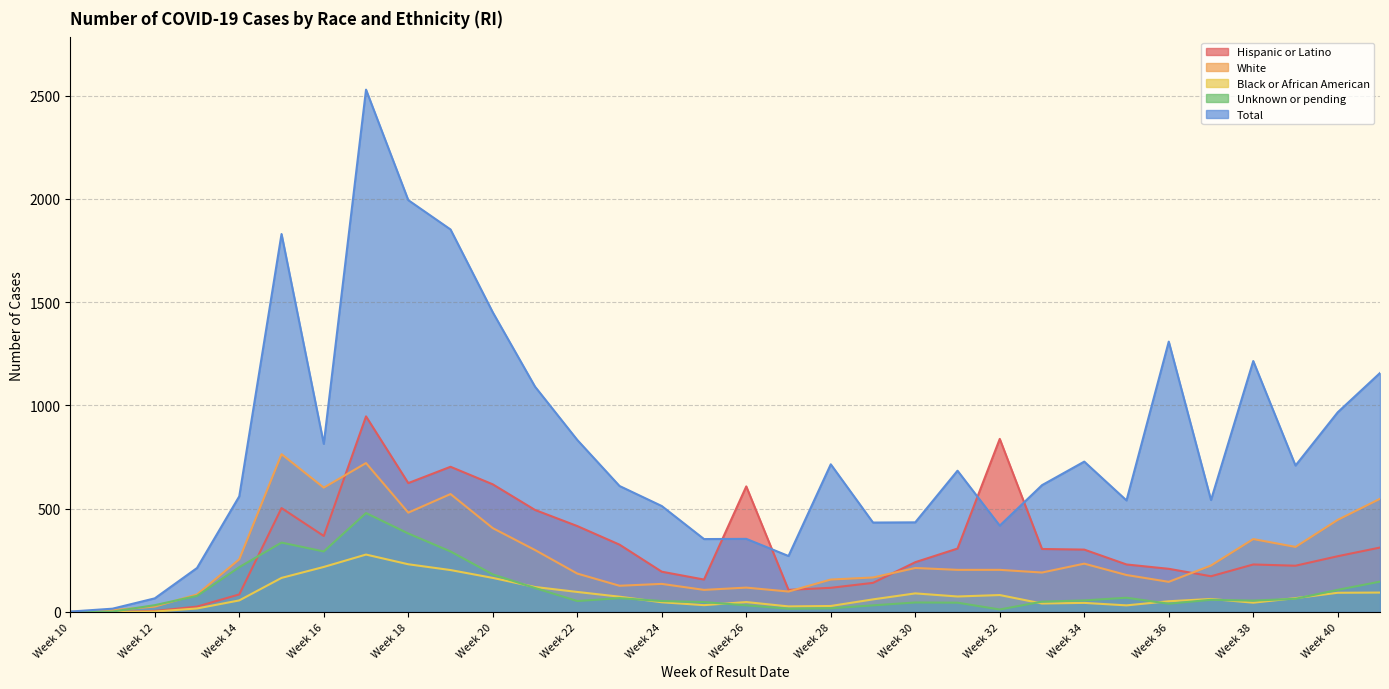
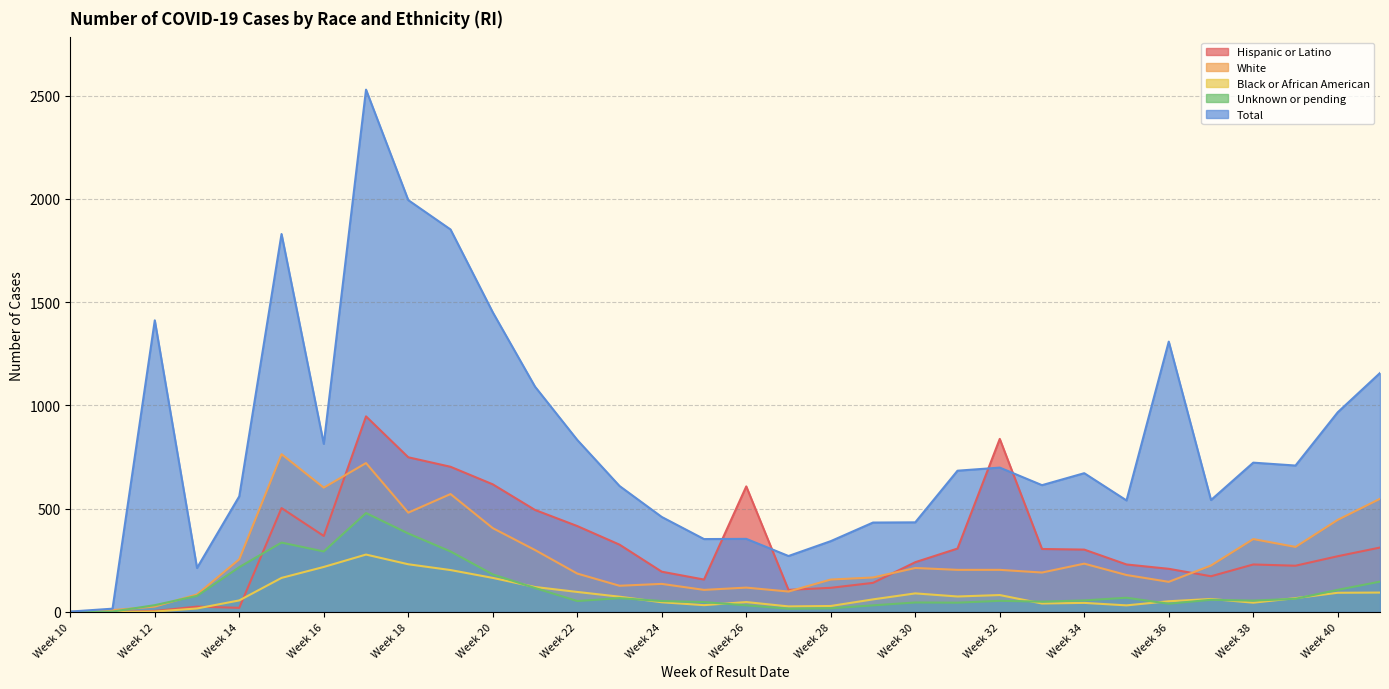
Total, Week 12: 70 -> 1410
Hispanic or Latino, Week 14: 90 -> 20
Hispanic or Latino, Week 18: 620 -> 750
Total, Week 24: 510 -> 460
Total, Week 28: 720 -> 340
Unknown or pending, Week 32: 10 -> 50
Total, Week 32: 420 -> 700
Total, Week 34: 730 -> 670
Total, Week 38: 1220 -> 720
